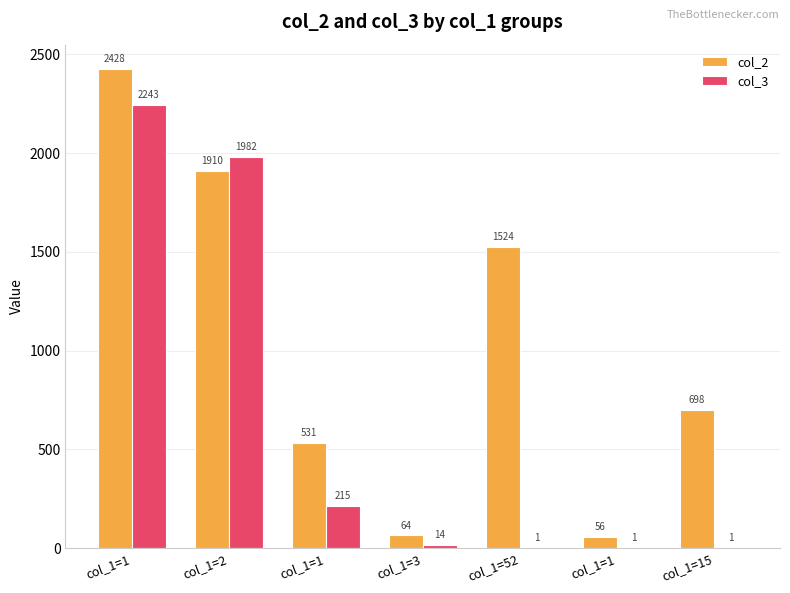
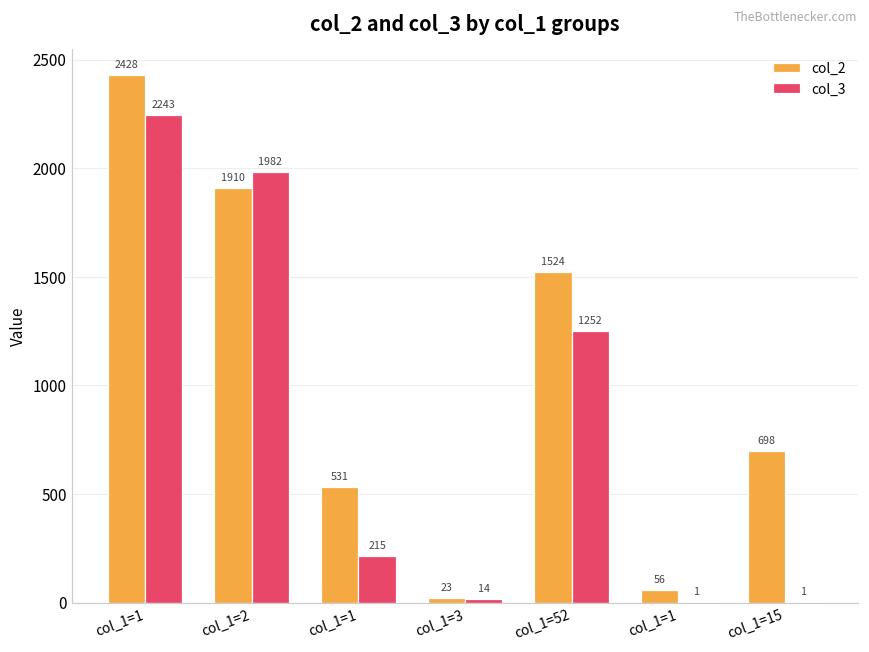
col_2, col_1=3: 64 -> 23
col_3, col_1=52: 1 -> 1252
